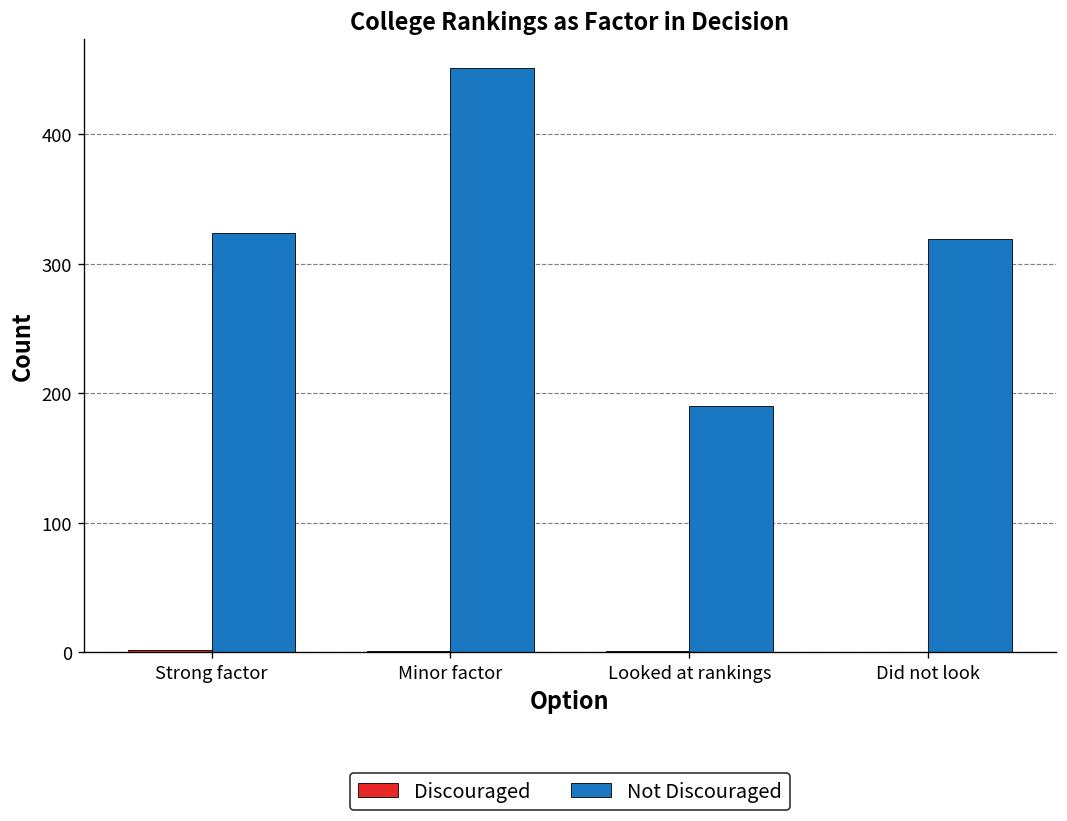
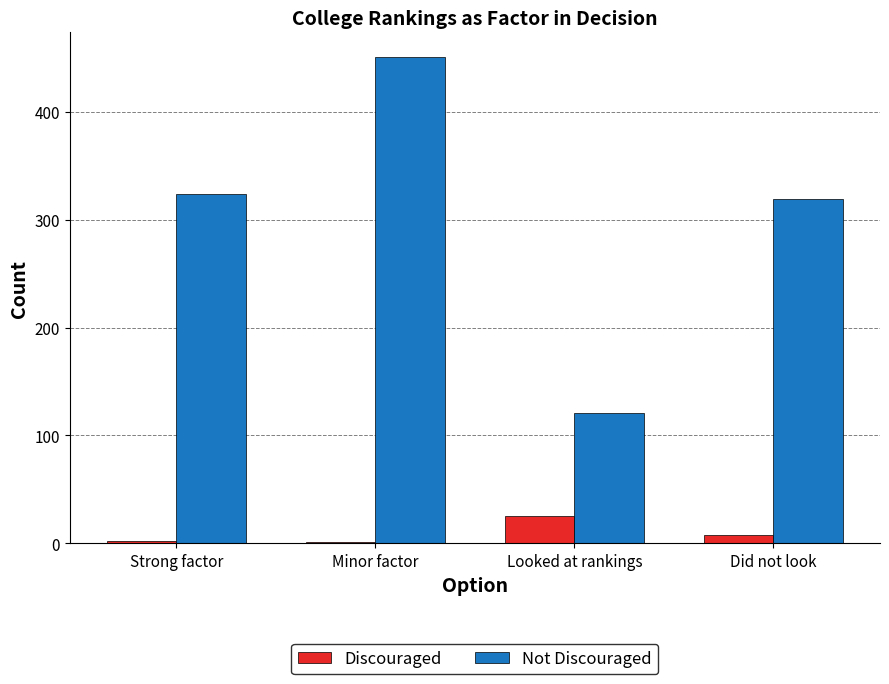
Discouraged, Looked at rankings: 1 -> 25
Not Discouraged, Looked at rankings: 190 -> 121
Discouraged, Did not look: 0 -> 8
